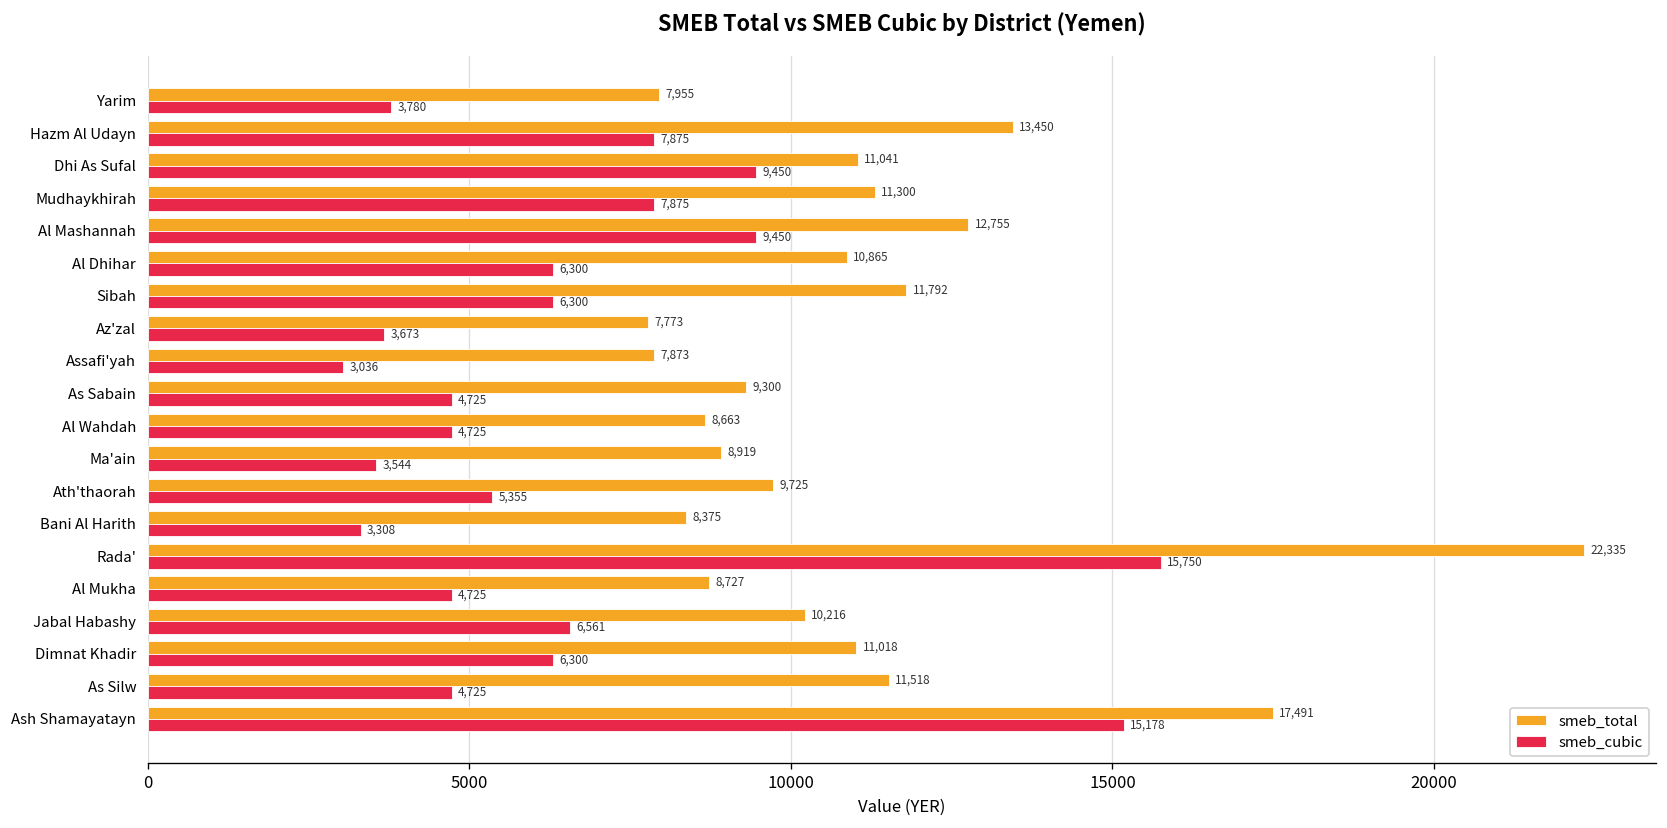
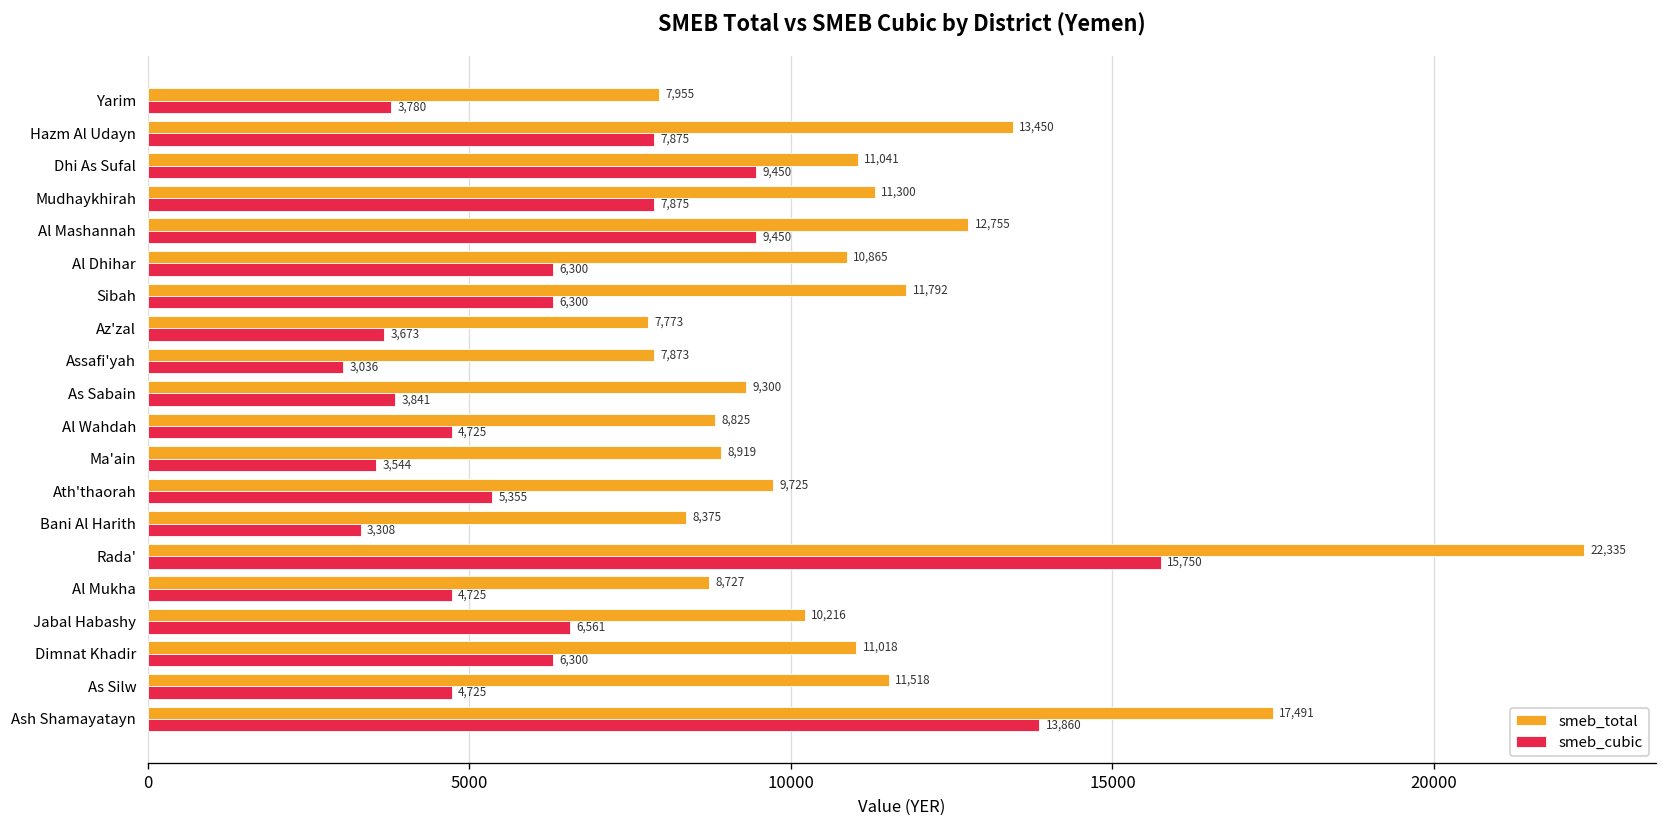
smeb_cubic, As Sabain: 4,725 -> 3,841
smeb_total, Al Wahdah: 8,663 -> 8,825
smeb_cubic, Ash Shamayatayn: 15,178 -> 13,860
